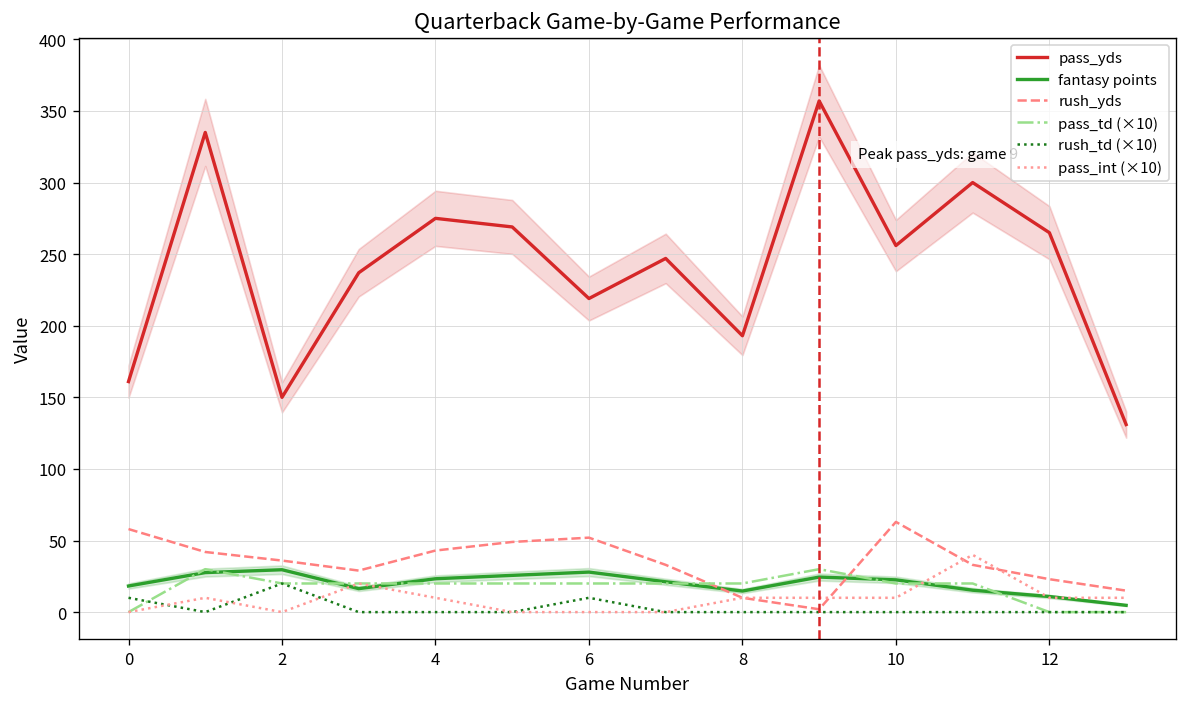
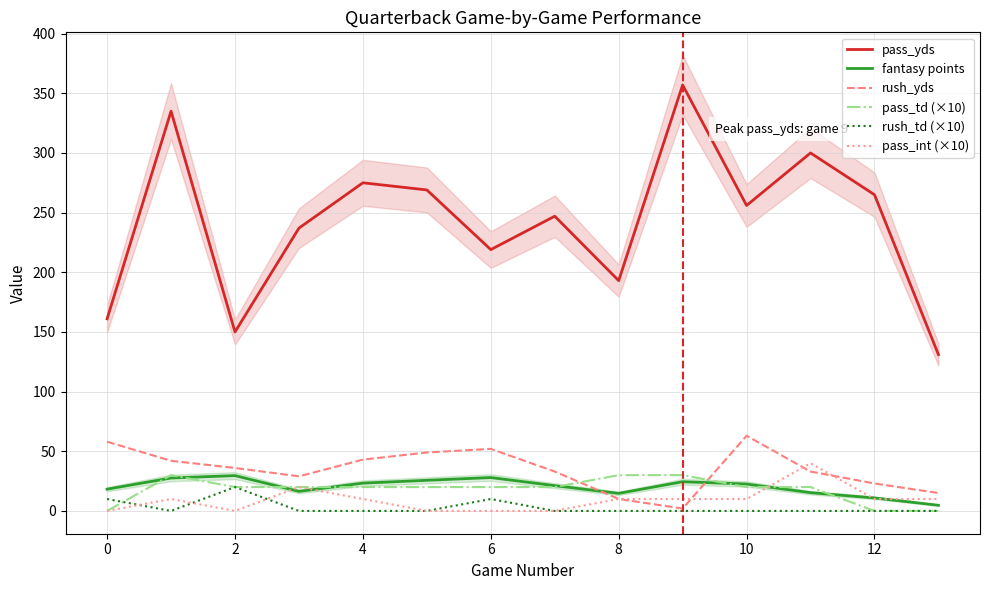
pass_td (×10), 8: 20 -> 30
